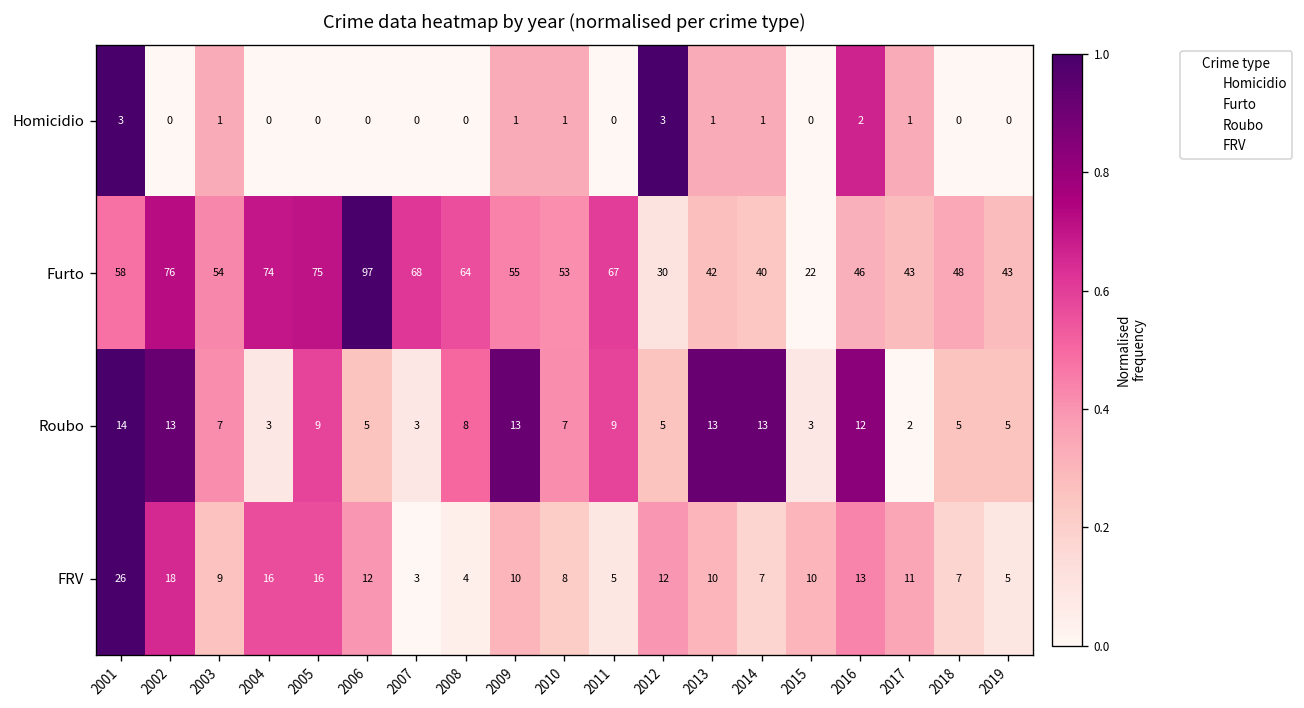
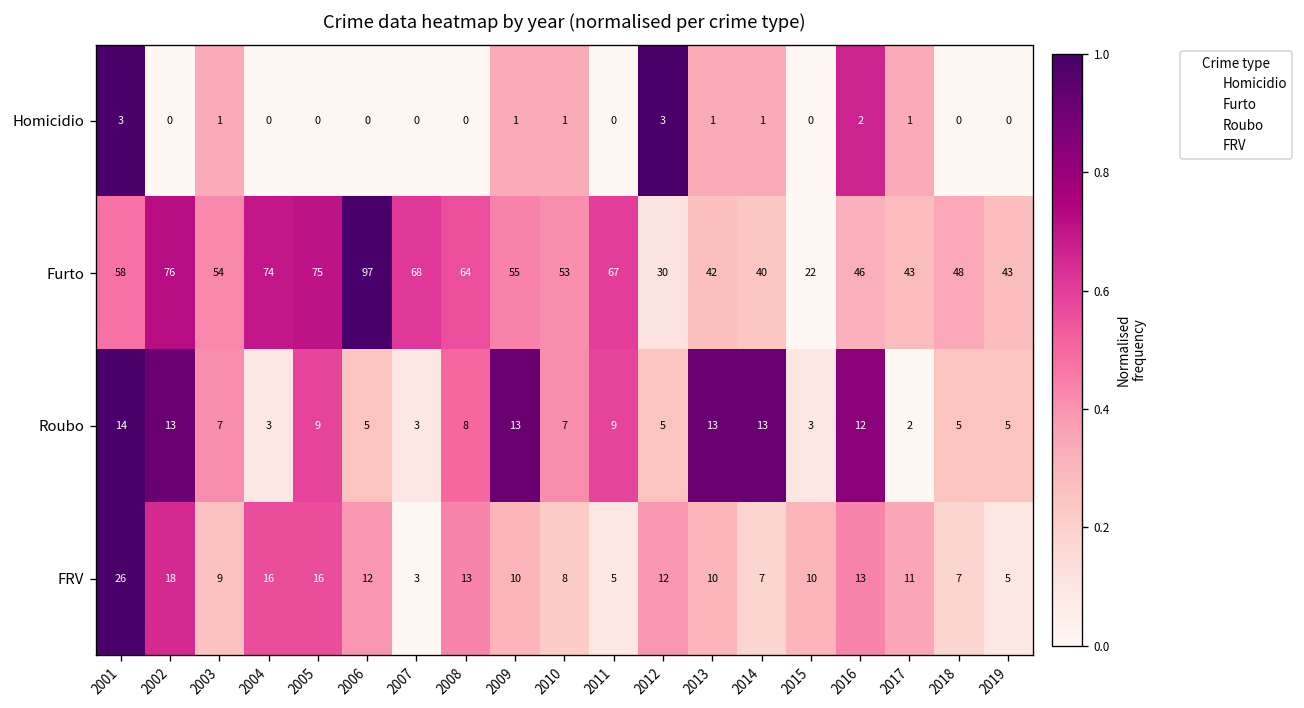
FRV, 2008: 4 -> 13
